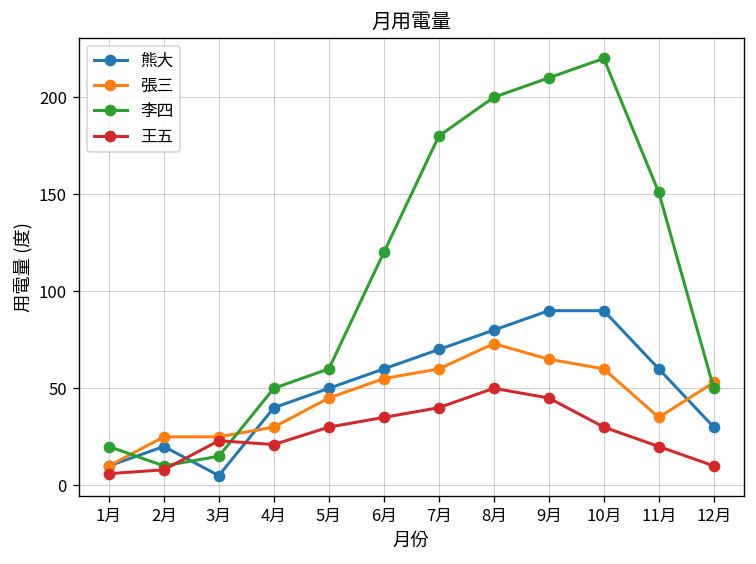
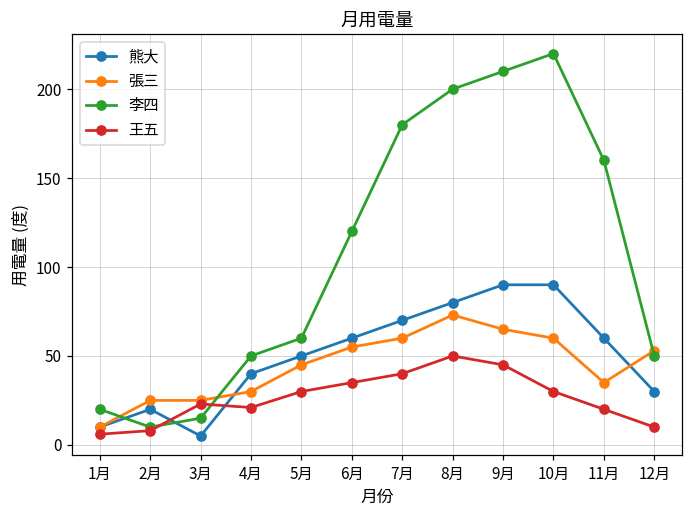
李四, 11月: 151 -> 160
